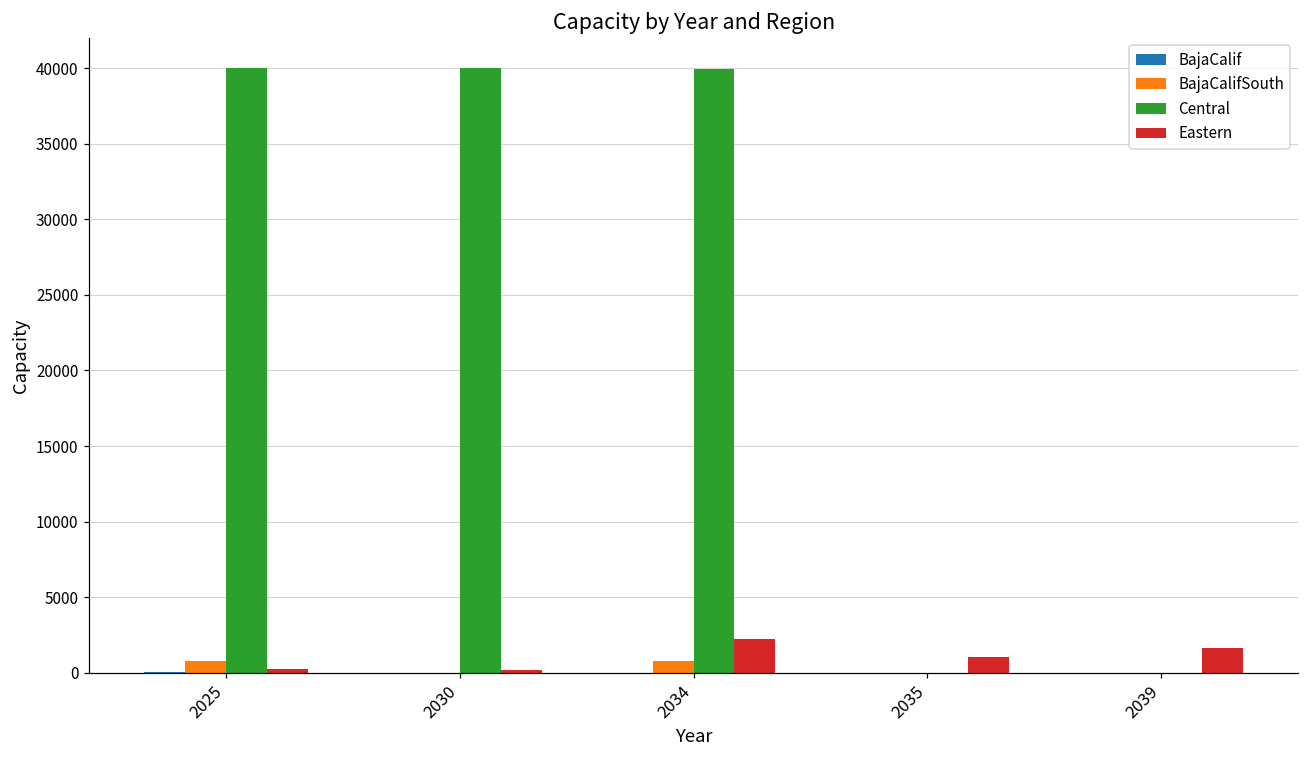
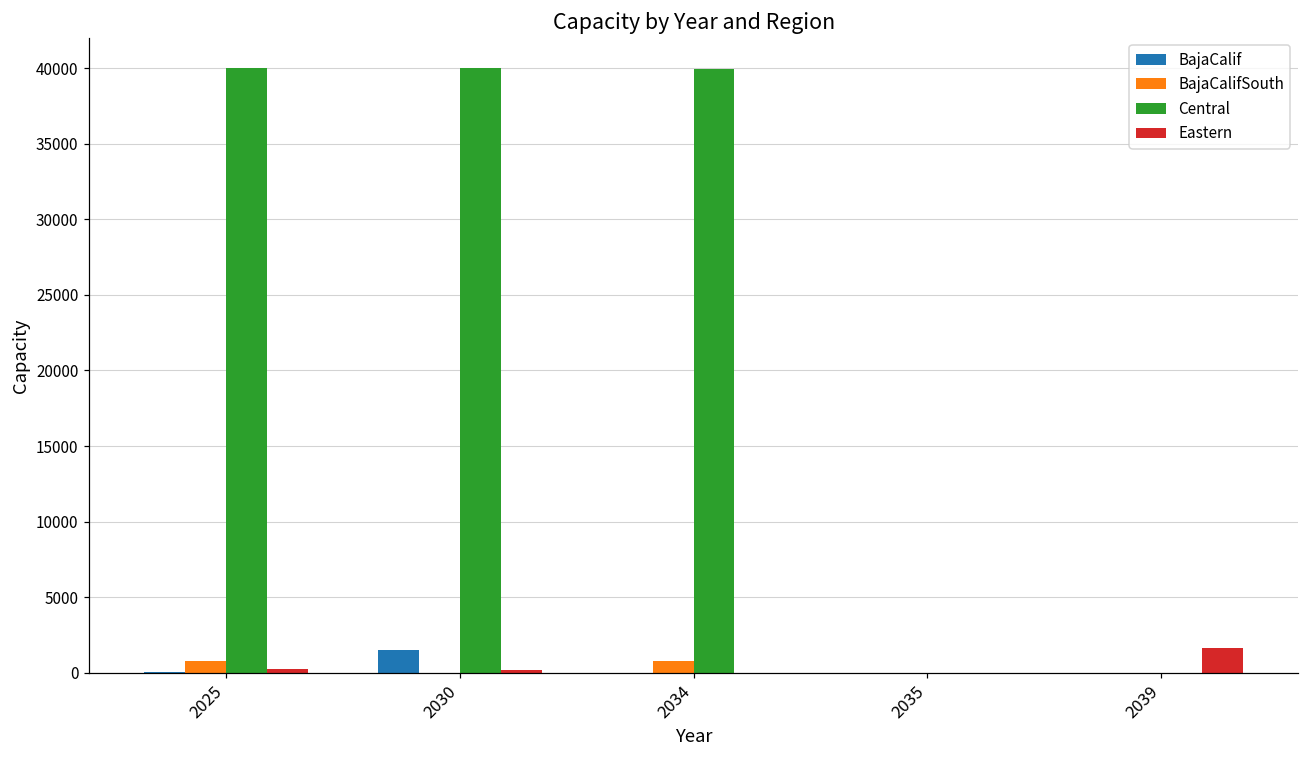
BajaCalif, 2030: 0 -> 1500
Eastern, 2034: 2300 -> 0
Eastern, 2035: 1100 -> 0
